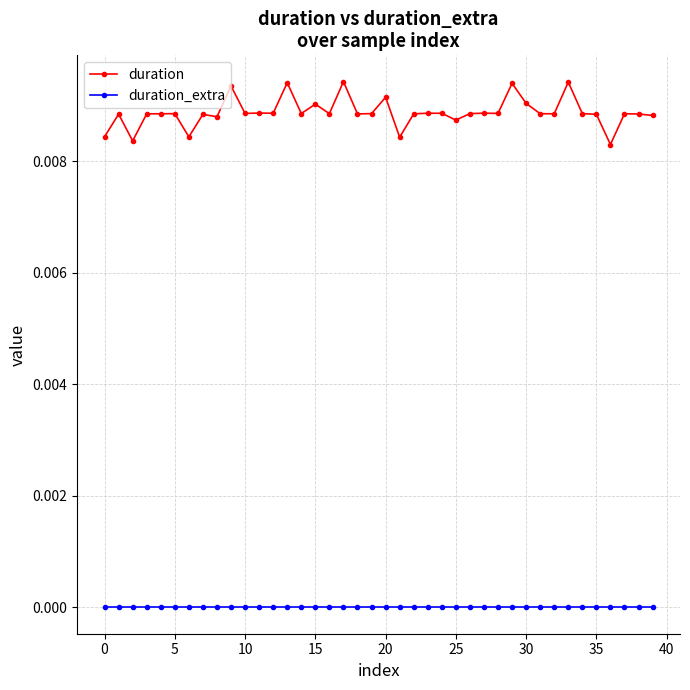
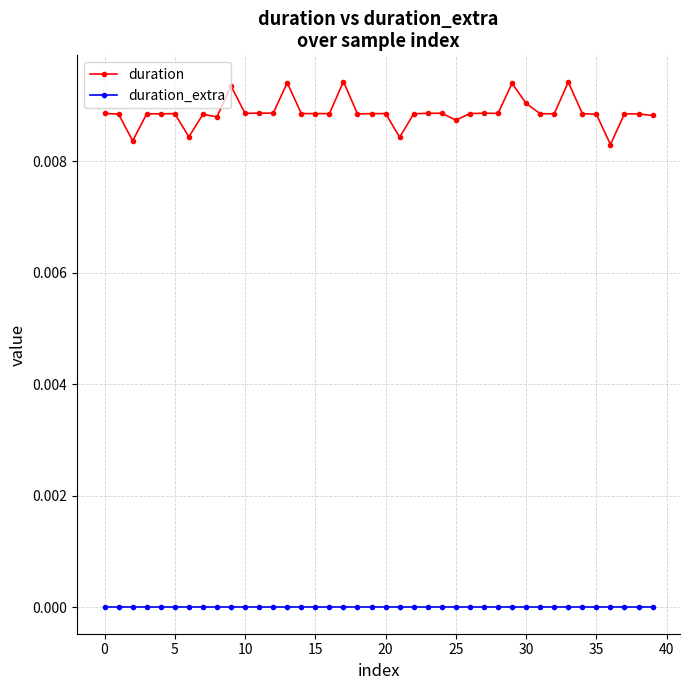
duration, 0: 0.0084 -> 0.0089
duration, 15: 0.0090 -> 0.0089
duration, 20: 0.0091 -> 0.0089
